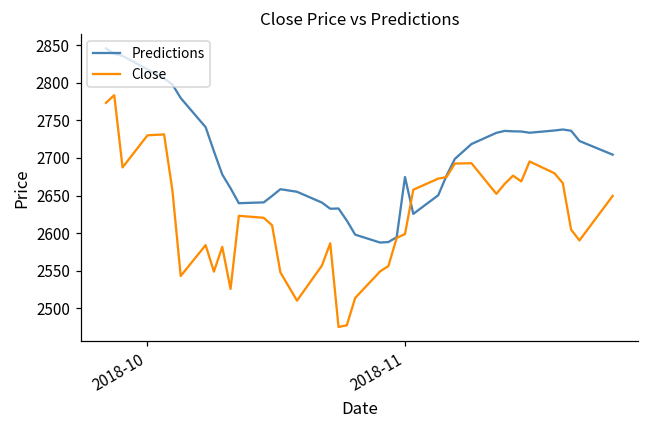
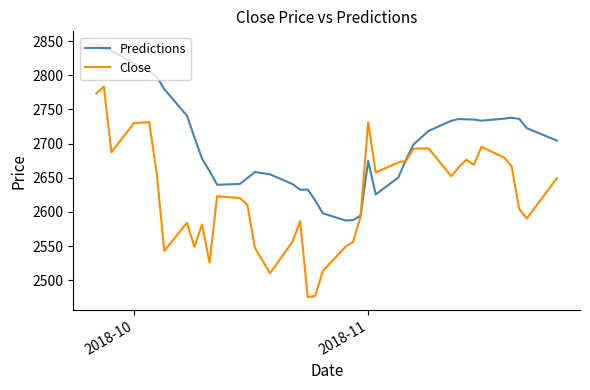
Close, 2018-11: 2600 -> 2730
